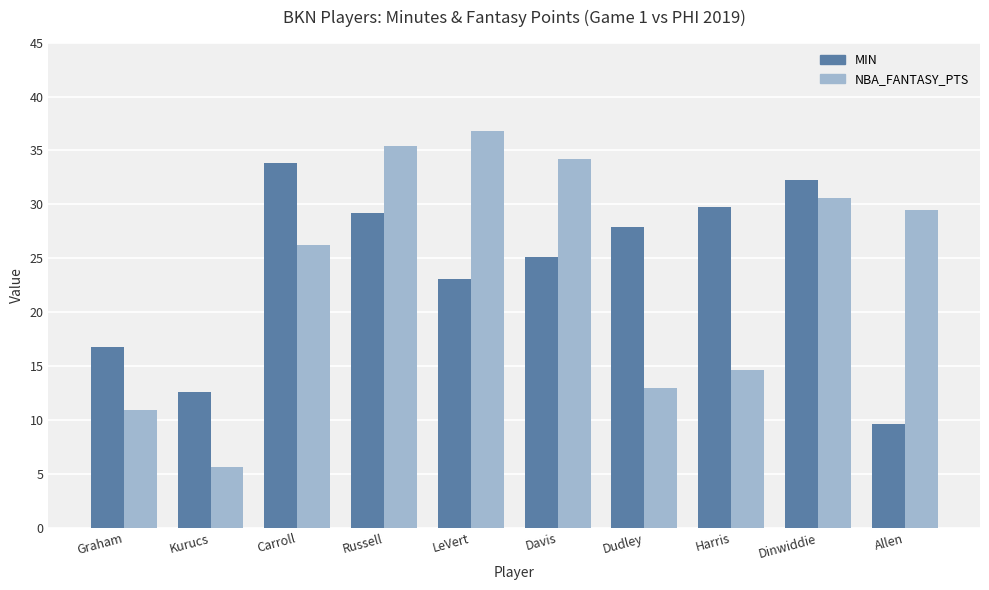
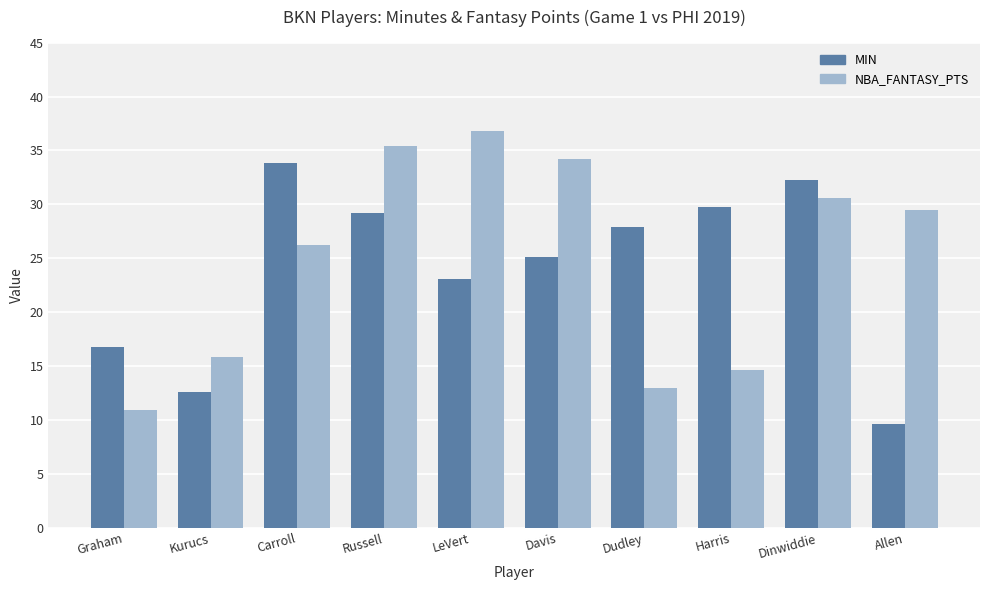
NBA_FANTASY_PTS, Kurucs: 5.6 -> 15.8
